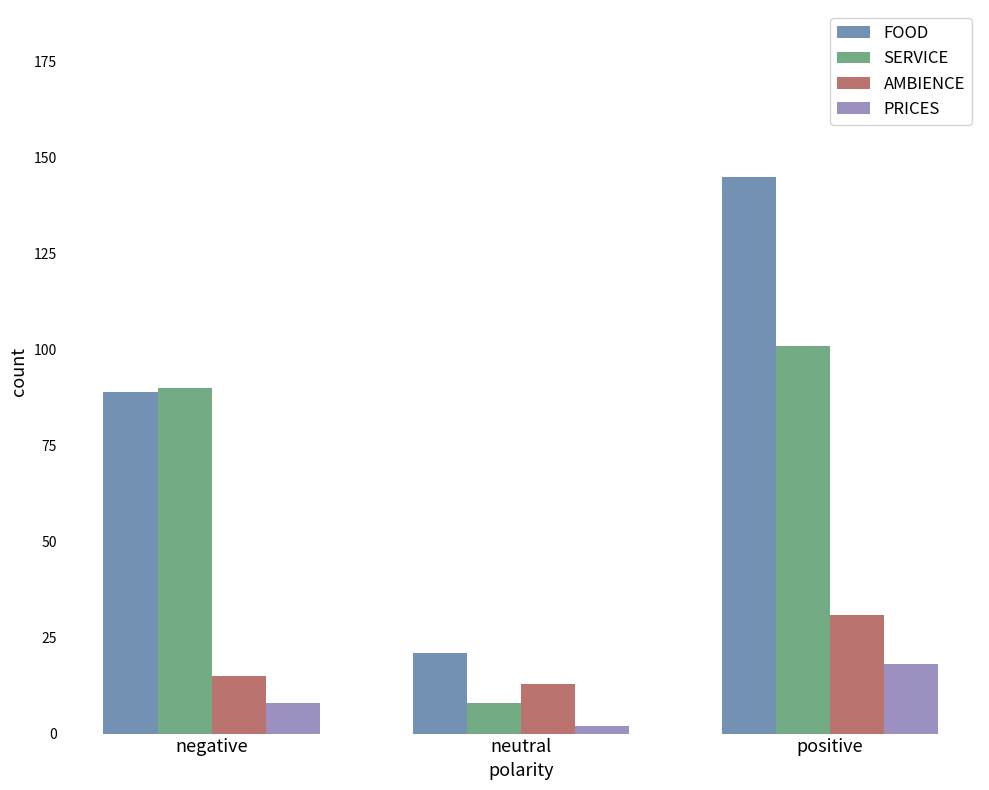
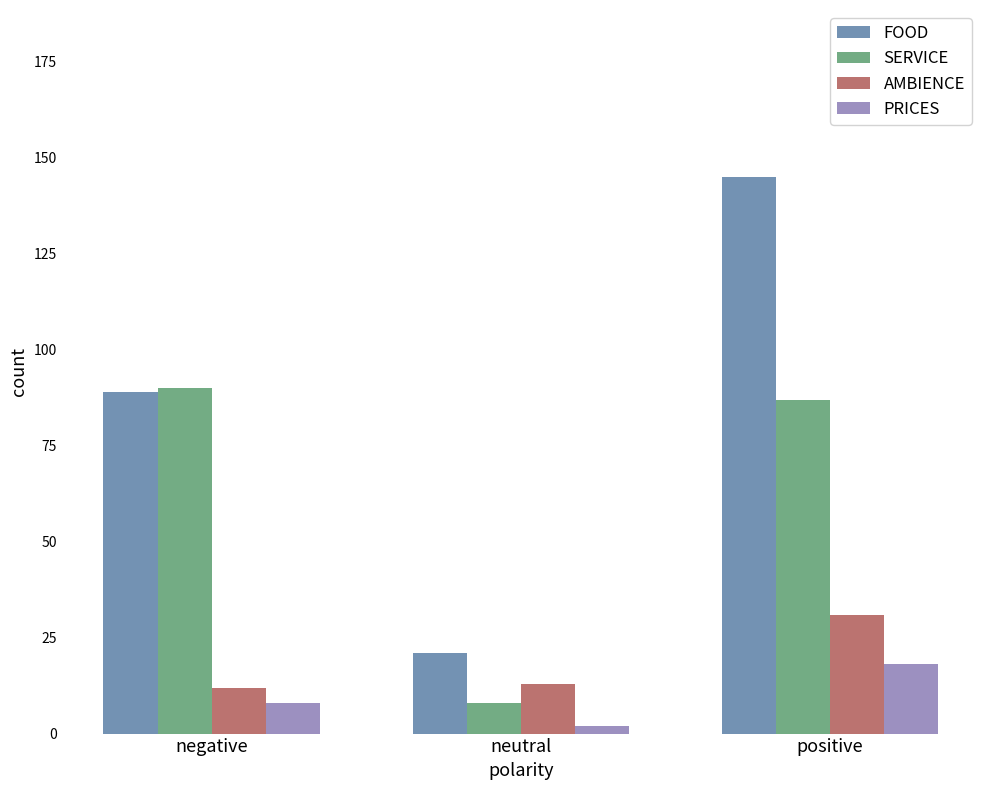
AMBIENCE, negative: 15 -> 12
SERVICE, positive: 101 -> 87
